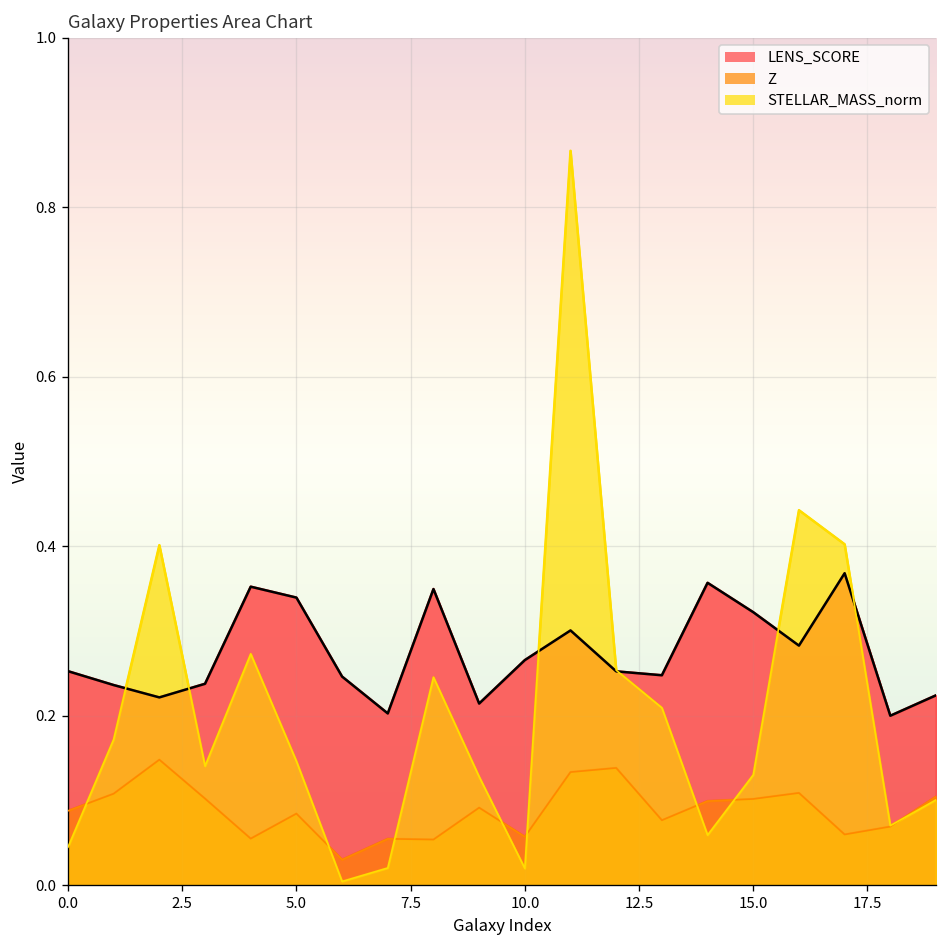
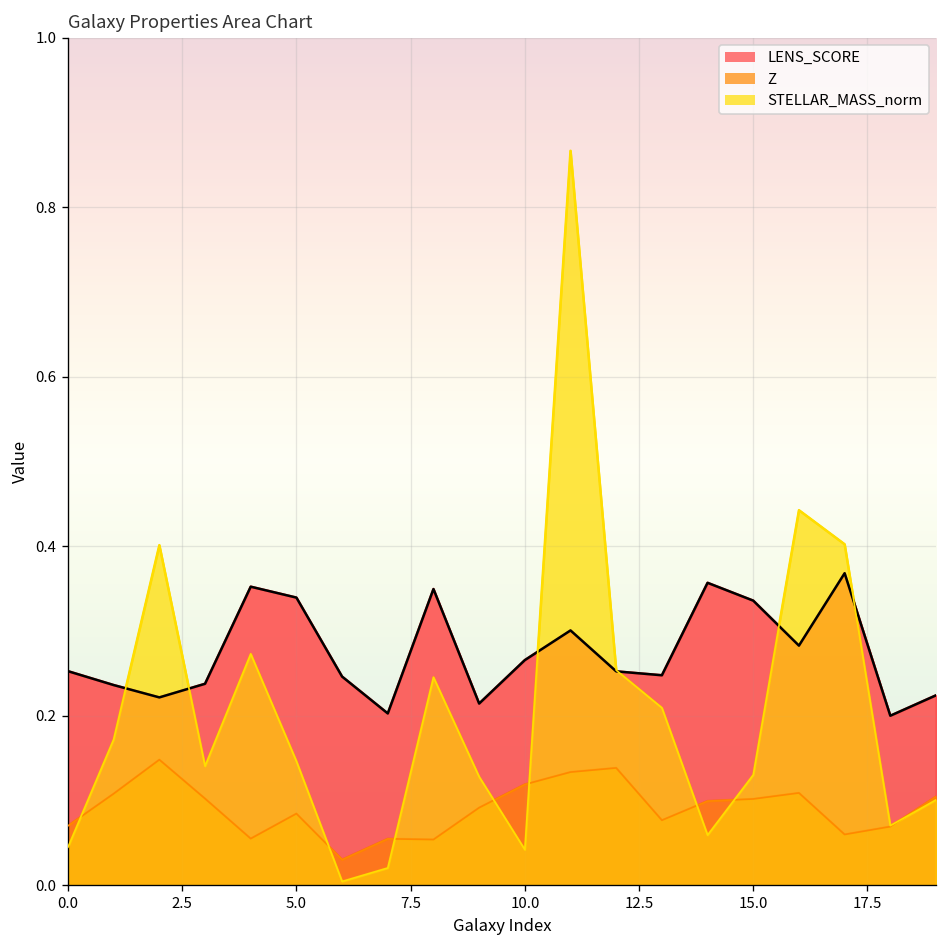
Z, 0.0: 0.09 -> 0.07
Z, 10.0: 0.06 -> 0.12
STELLAR_MASS_norm, 10.0: 0.02 -> 0.04
LENS_SCORE, 15.0: 0.32 -> 0.34
